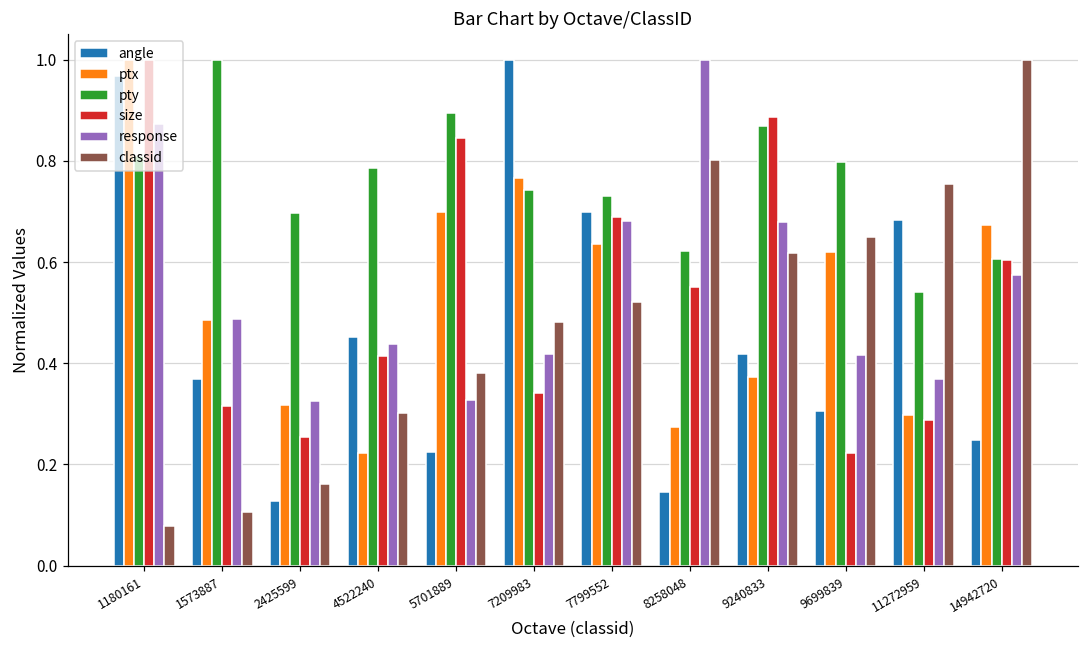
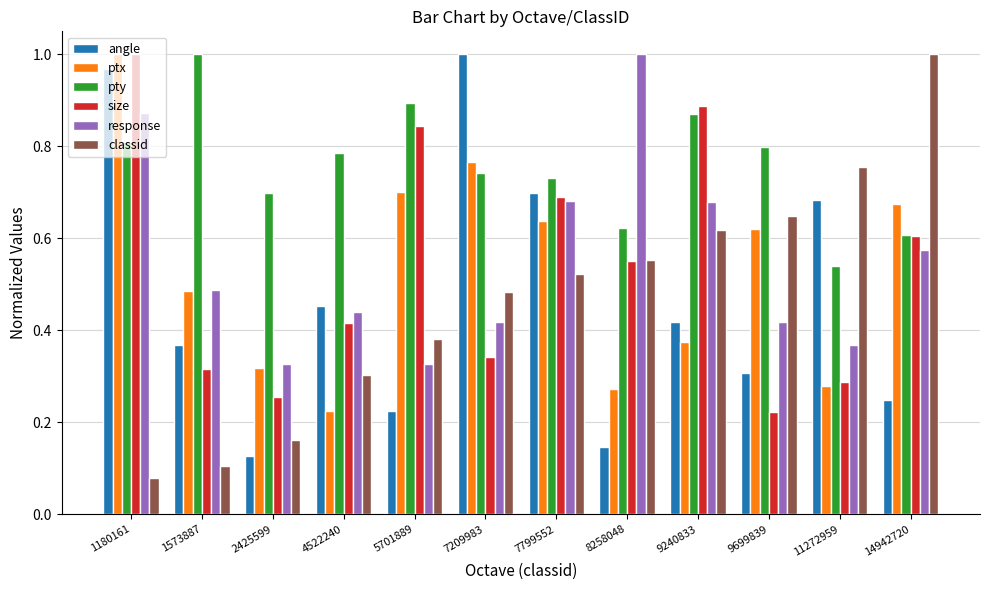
classid, 8258048: 0.80 -> 0.55
ptx, 11272959: 0.30 -> 0.28
